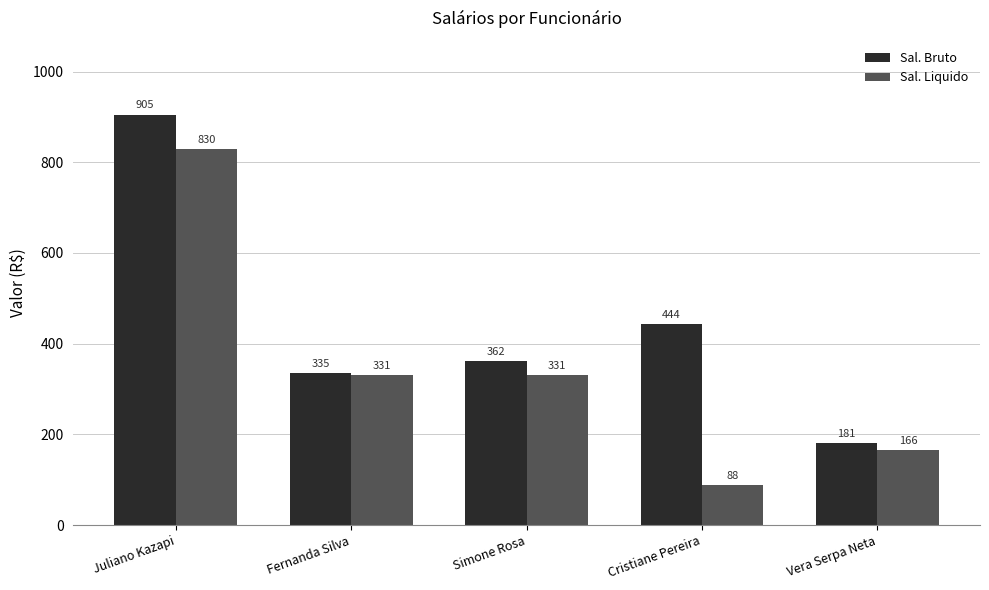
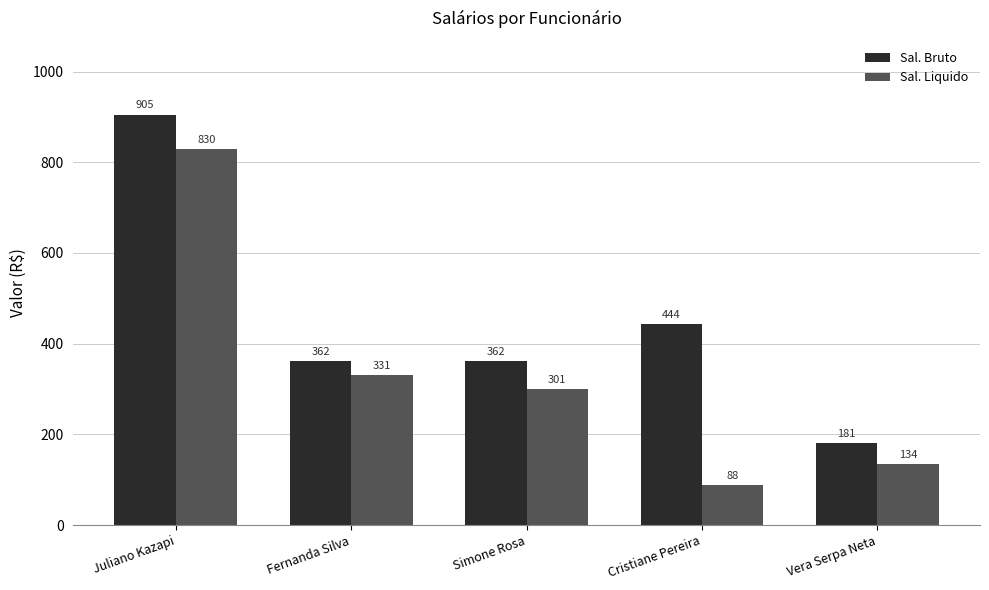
Sal. Bruto, Fernanda Silva: 335 -> 362
Sal. Liquido, Simone Rosa: 331 -> 301
Sal. Liquido, Vera Serpa Neta: 166 -> 134
